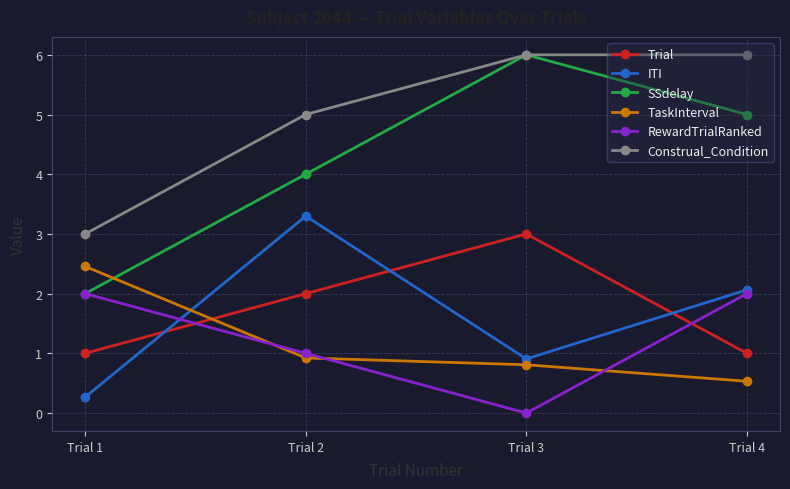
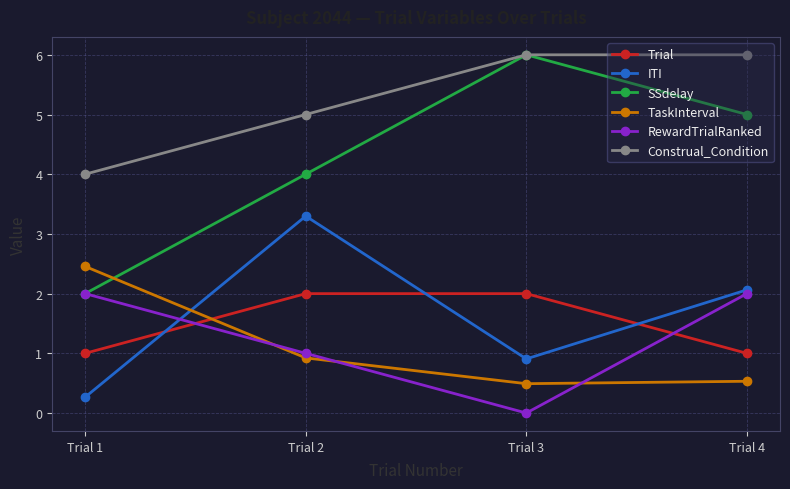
Construal_Condition, Trial 1: 3 -> 4
Trial, Trial 3: 3 -> 2
TaskInterval, Trial 3: 0.8 -> 0.5
